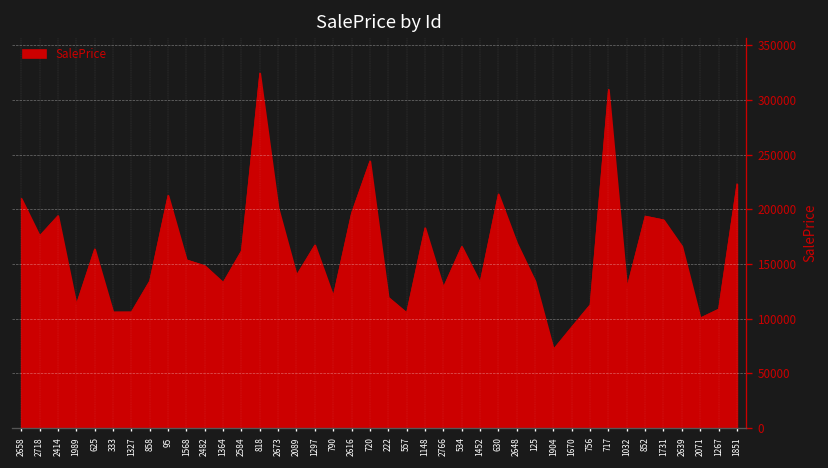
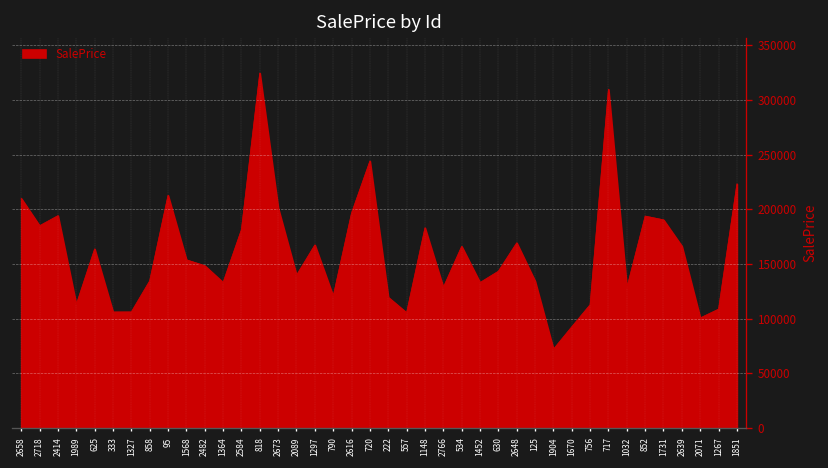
2718: 176000 -> 185000
2584: 160000 -> 180000
630: 210000 -> 140000
